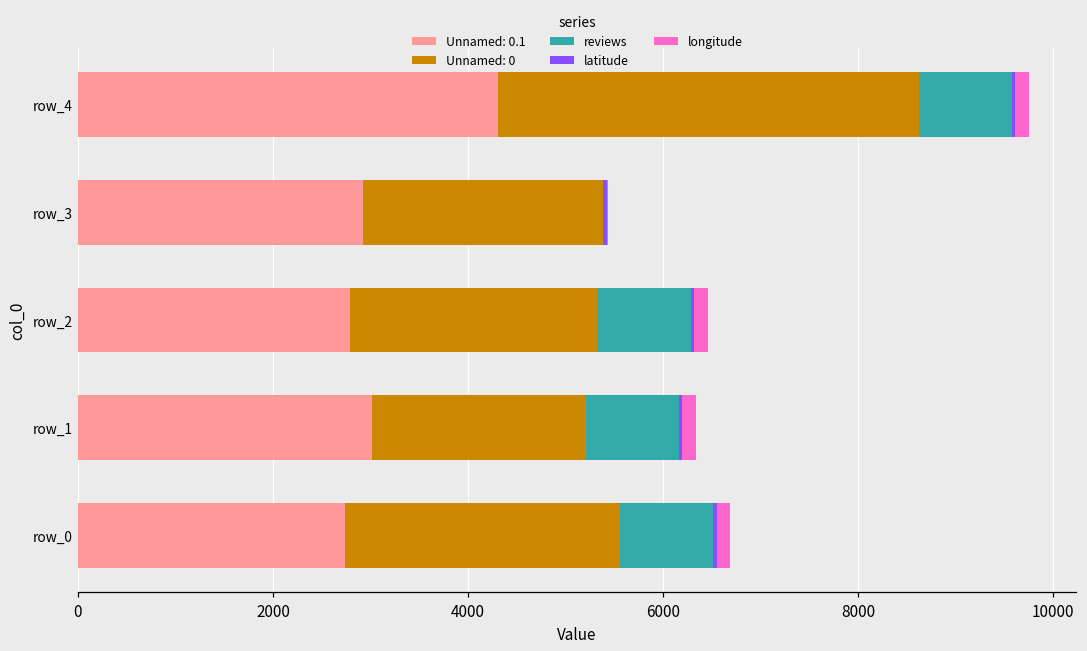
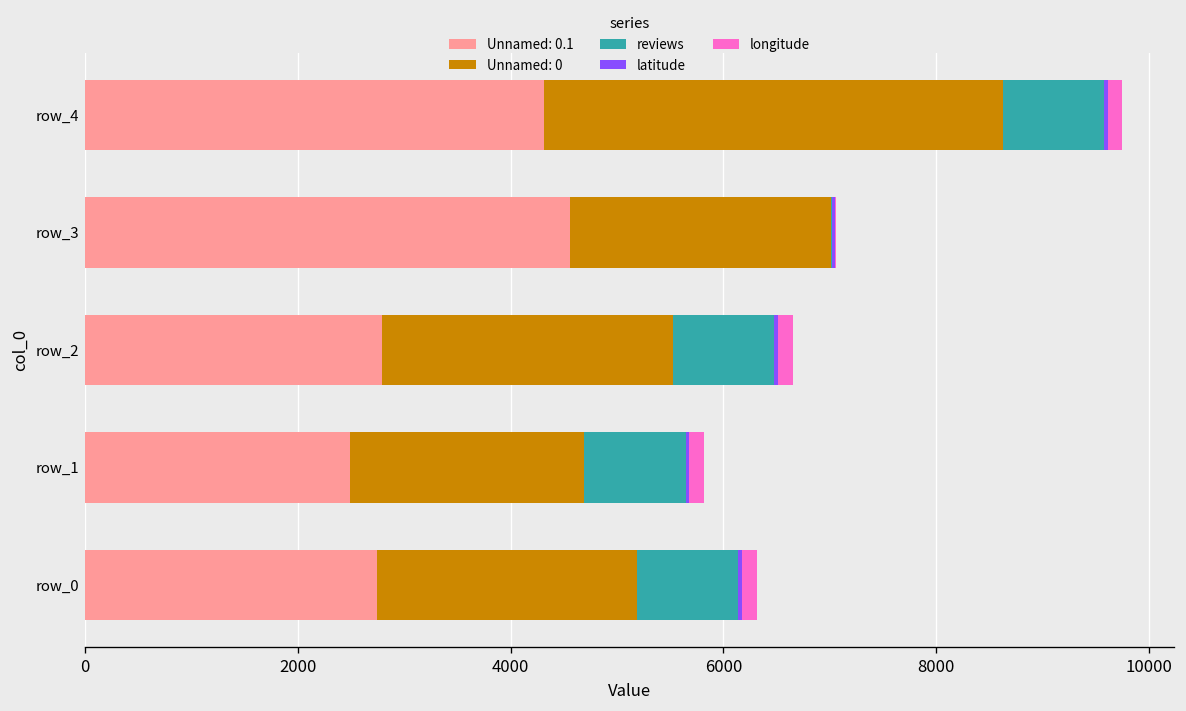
Unnamed: 0.1, row_3: 2900 -> 4600
Unnamed: 0, row_2: 2500 -> 2700
Unnamed: 0.1, row_1: 3000 -> 2500
Unnamed: 0, row_0: 2800 -> 2400
